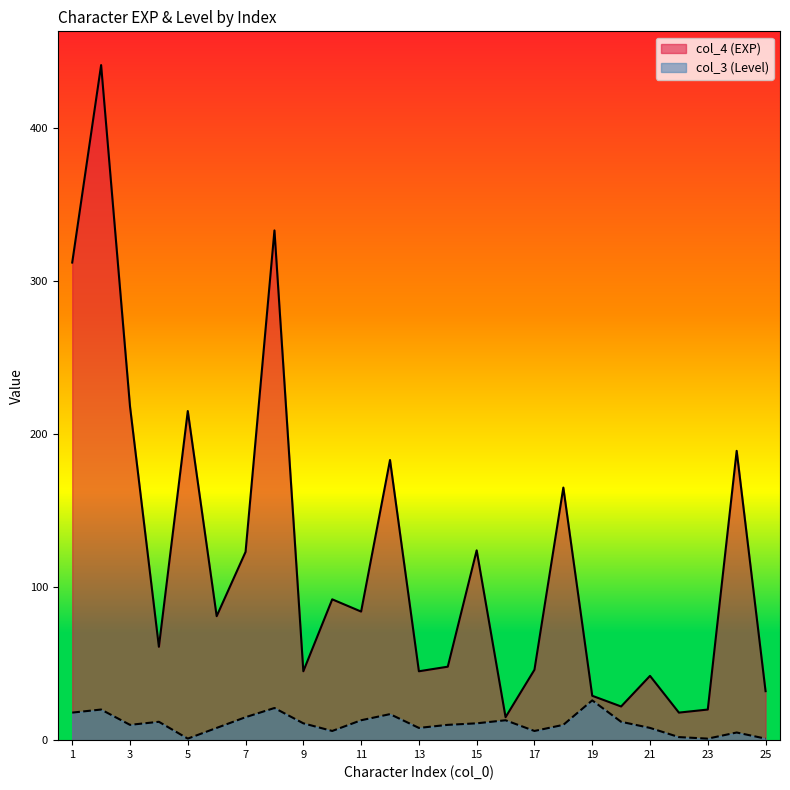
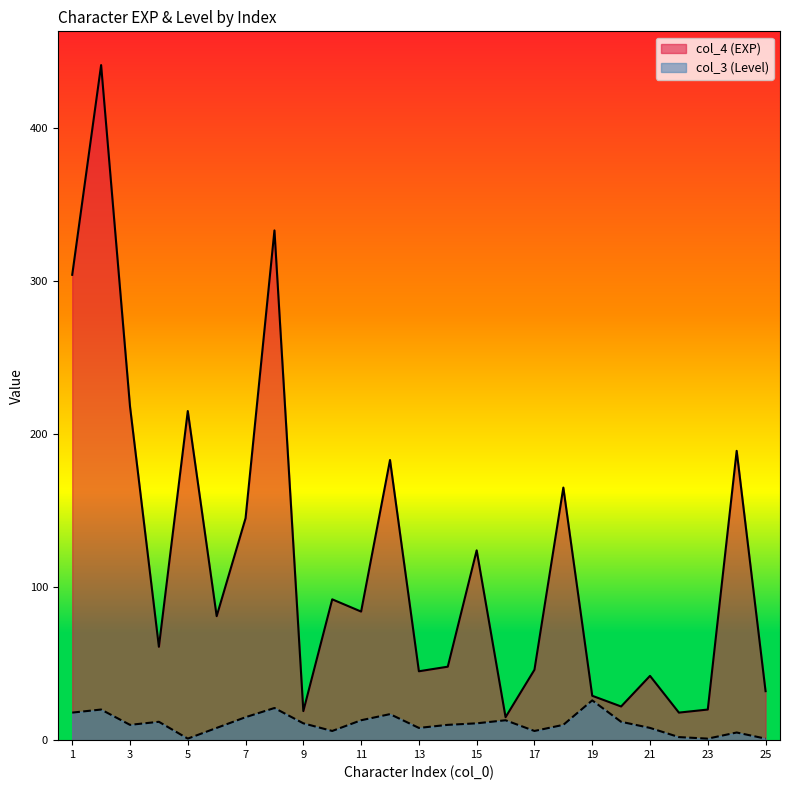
col_4 (EXP), 1: 312 -> 304
col_4 (EXP), 7: 123 -> 145
col_4 (EXP), 9: 45 -> 19
